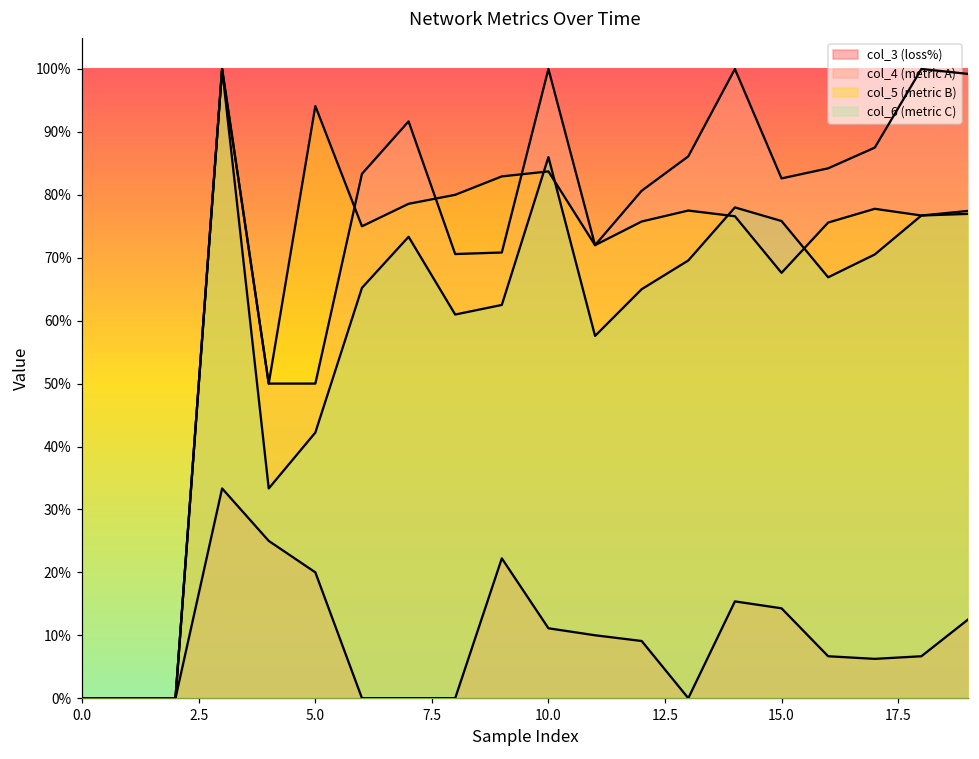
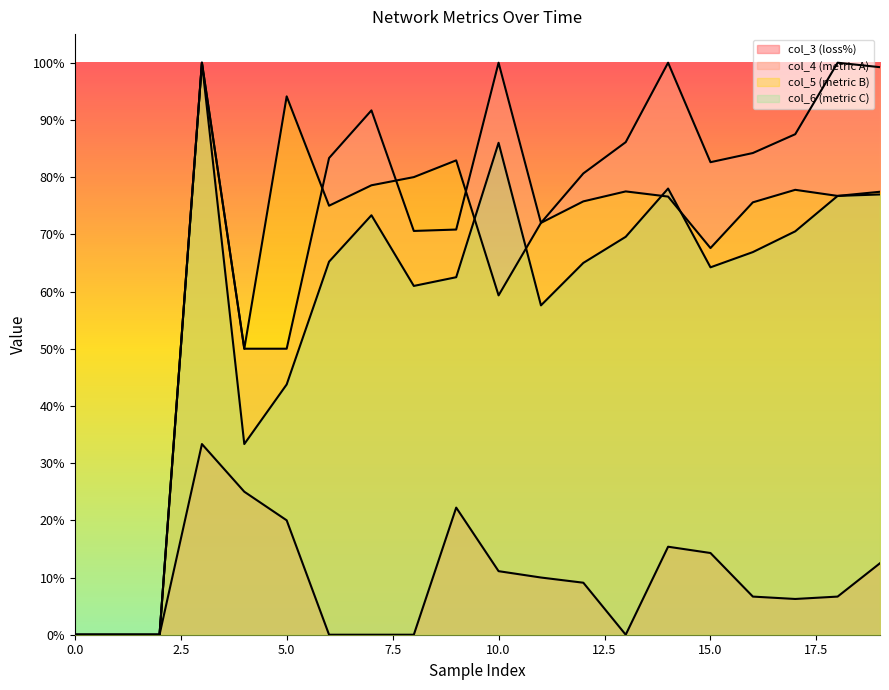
col_6 (metric C), 5.0: 42% -> 44%
col_5 (metric B), 10.0: 84% -> 59%
col_6 (metric C), 15.0: 76% -> 64%
